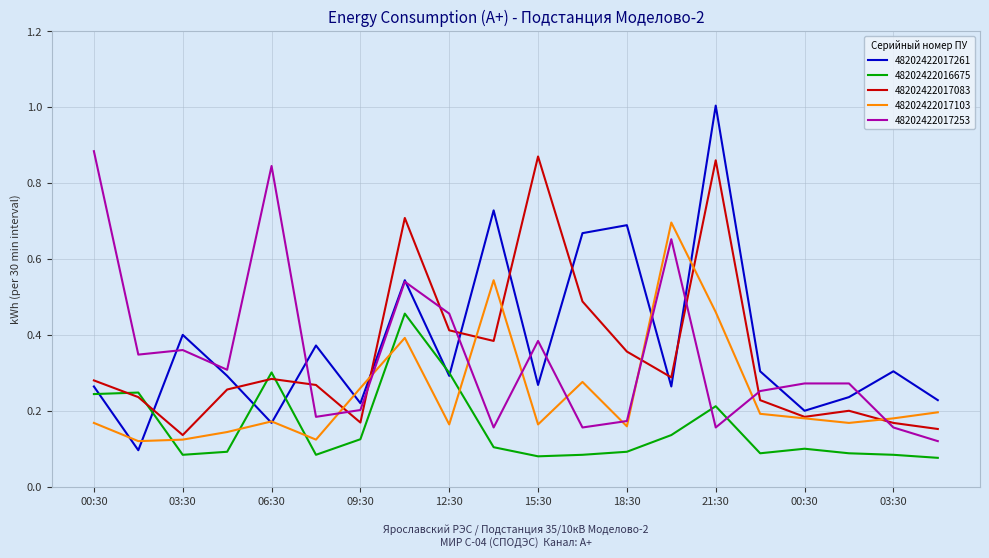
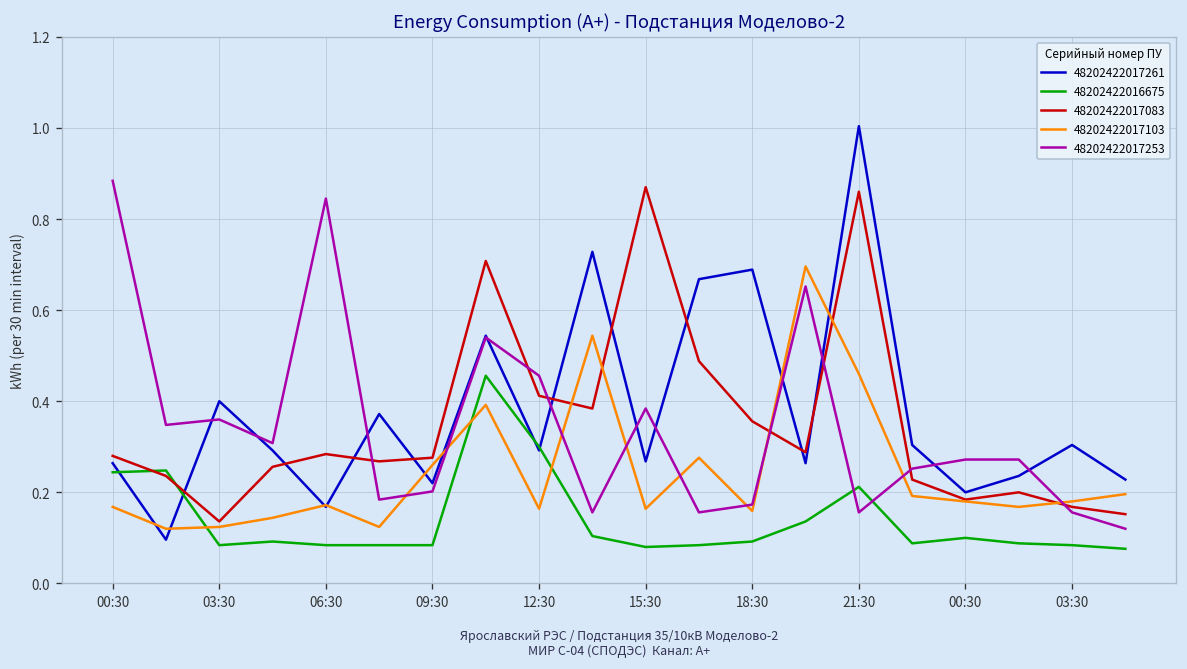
48202422016675, 06:30: 0.30 -> 0.08
48202422016675, 09:30: 0.13 -> 0.08
48202422017083, 09:30: 0.17 -> 0.28
